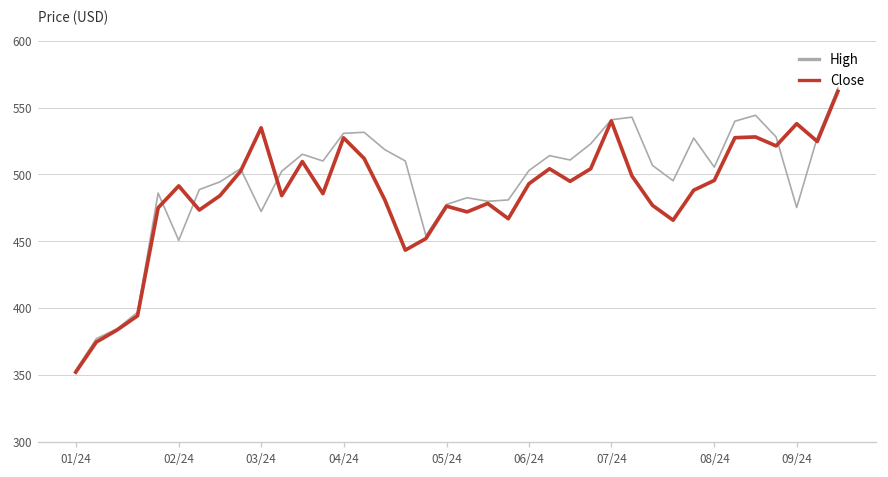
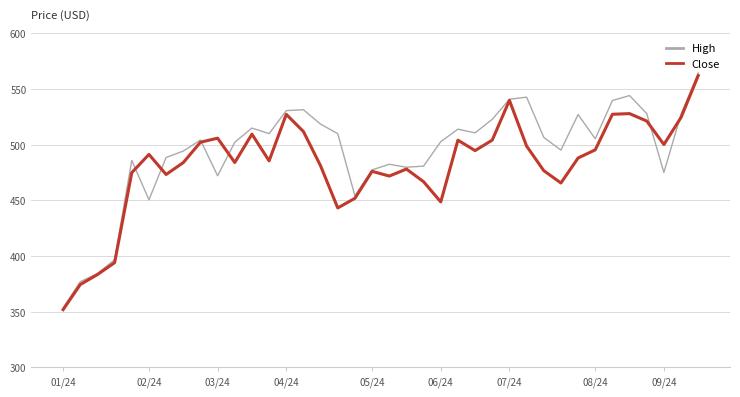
Close, 03/24: 535 -> 506
Close, 06/24: 493 -> 449
Close, 09/24: 538 -> 500
